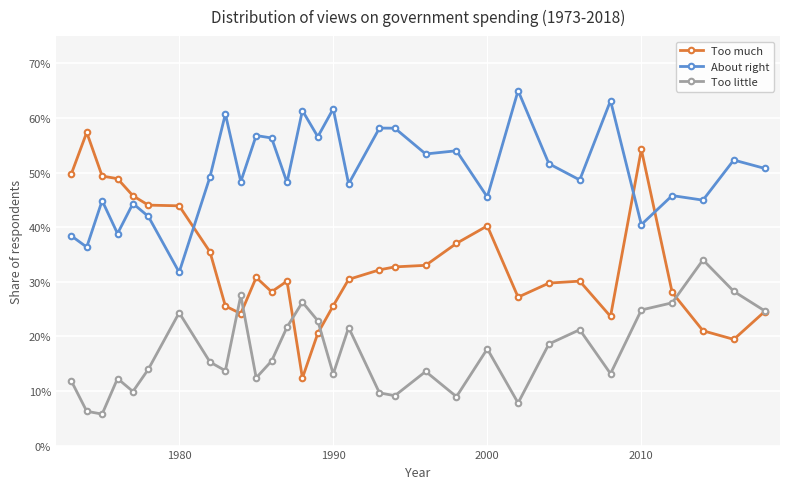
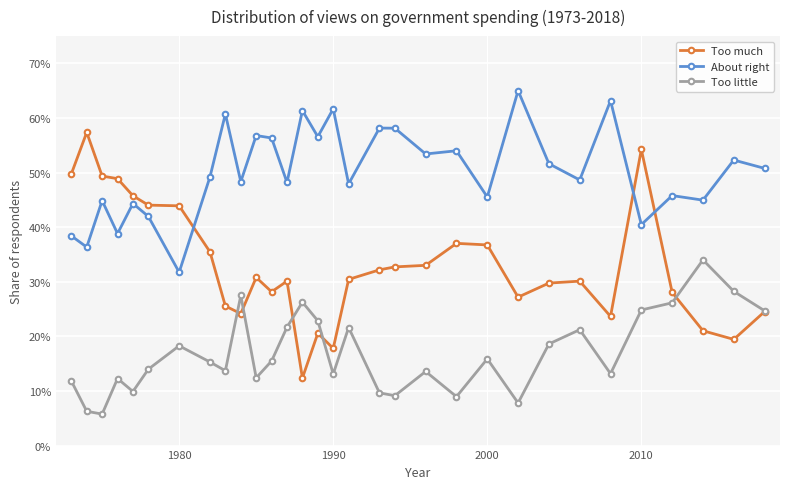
Too little, 1980: 24% -> 18%
Too much, 1990: 26% -> 18%
Too much, 2000: 40% -> 37%
Too little, 2000: 18% -> 16%
